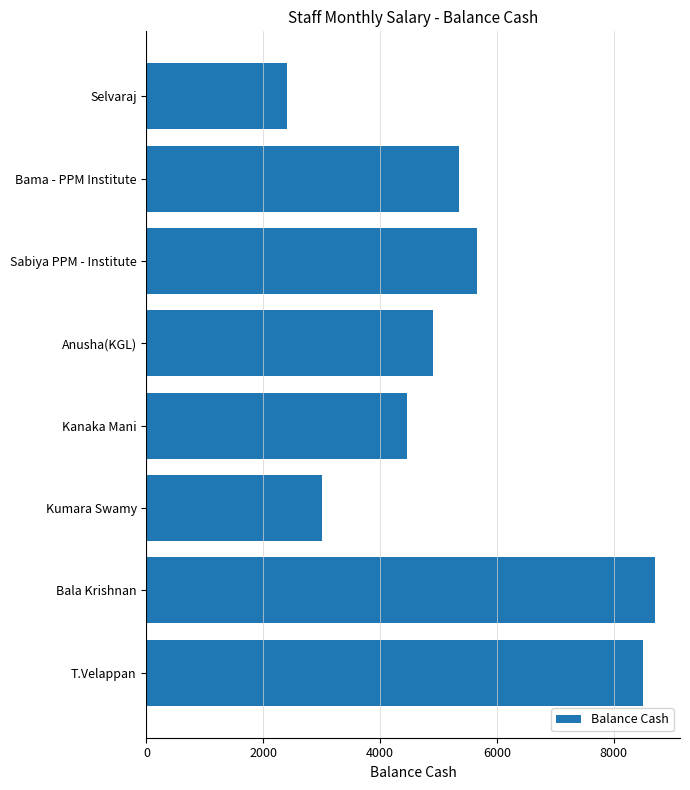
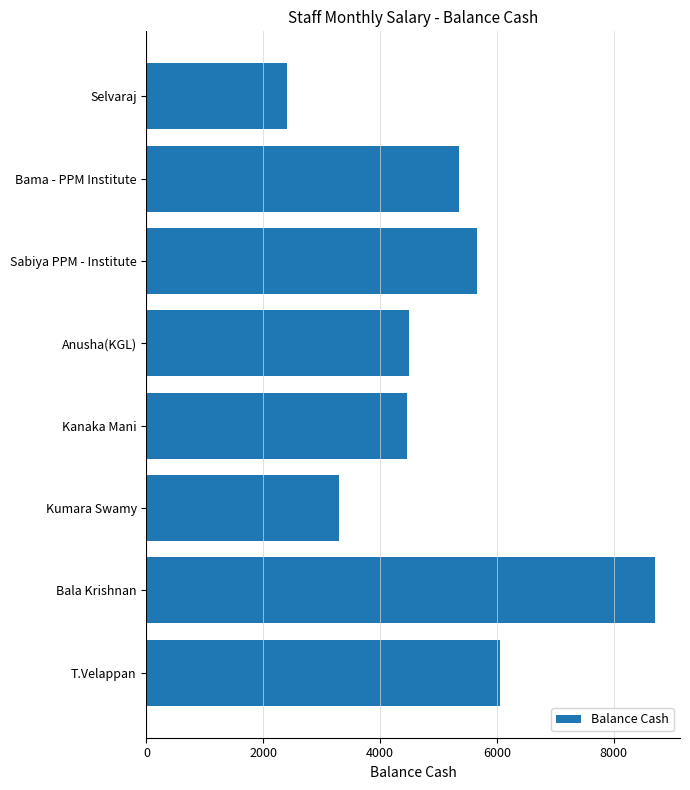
Anusha(KGL): 4900 -> 4500
Kumara Swamy: 3000 -> 3300
T.Velappan: 8500 -> 6100
